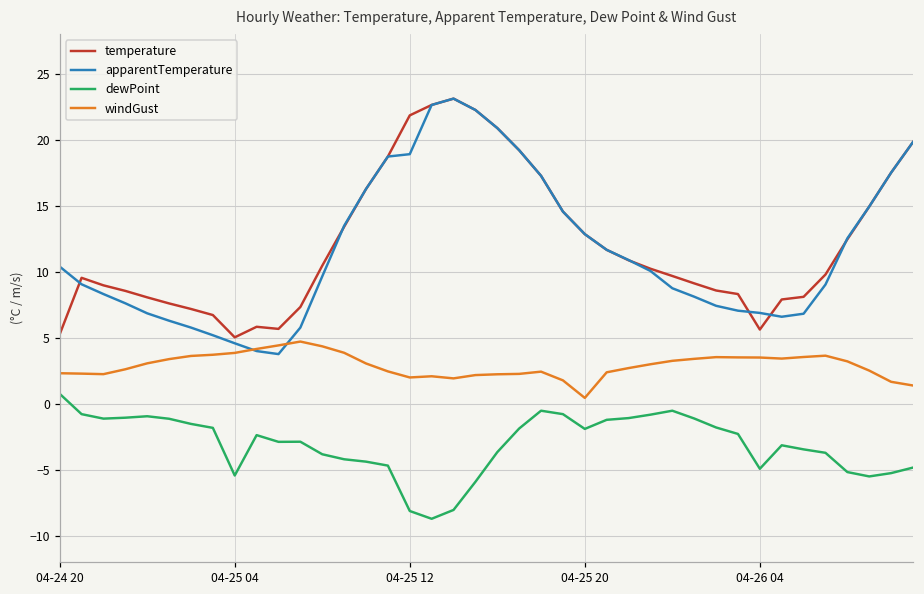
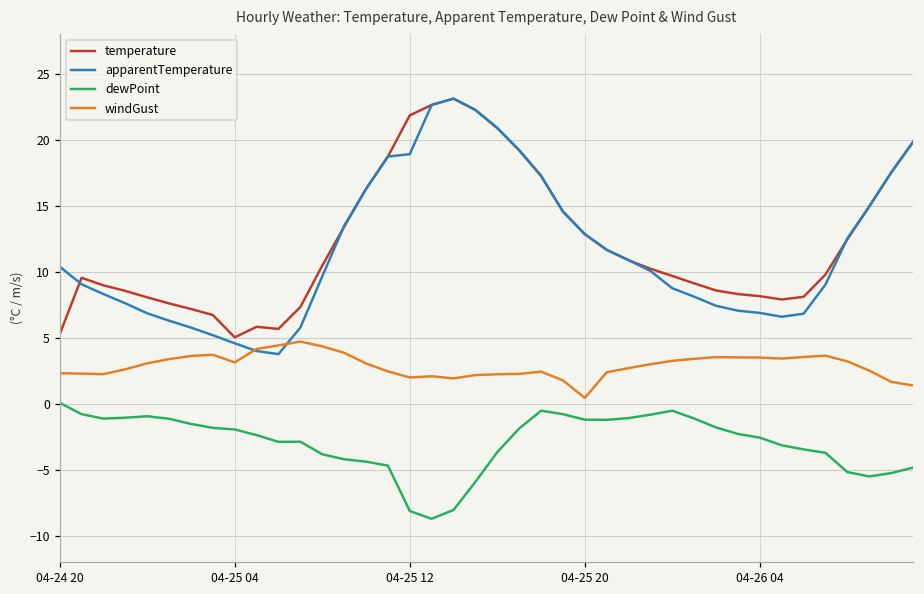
dewPoint, 04-24 20: 0.8 -> 0.1
dewPoint, 04-25 04: -5.4 -> -2.0
windGust, 04-25 04: 3.9 -> 3.1
dewPoint, 04-25 20: -1.9 -> -1.2
temperature, 04-26 04: 5.6 -> 8.2
dewPoint, 04-26 04: -4.9 -> -2.6
